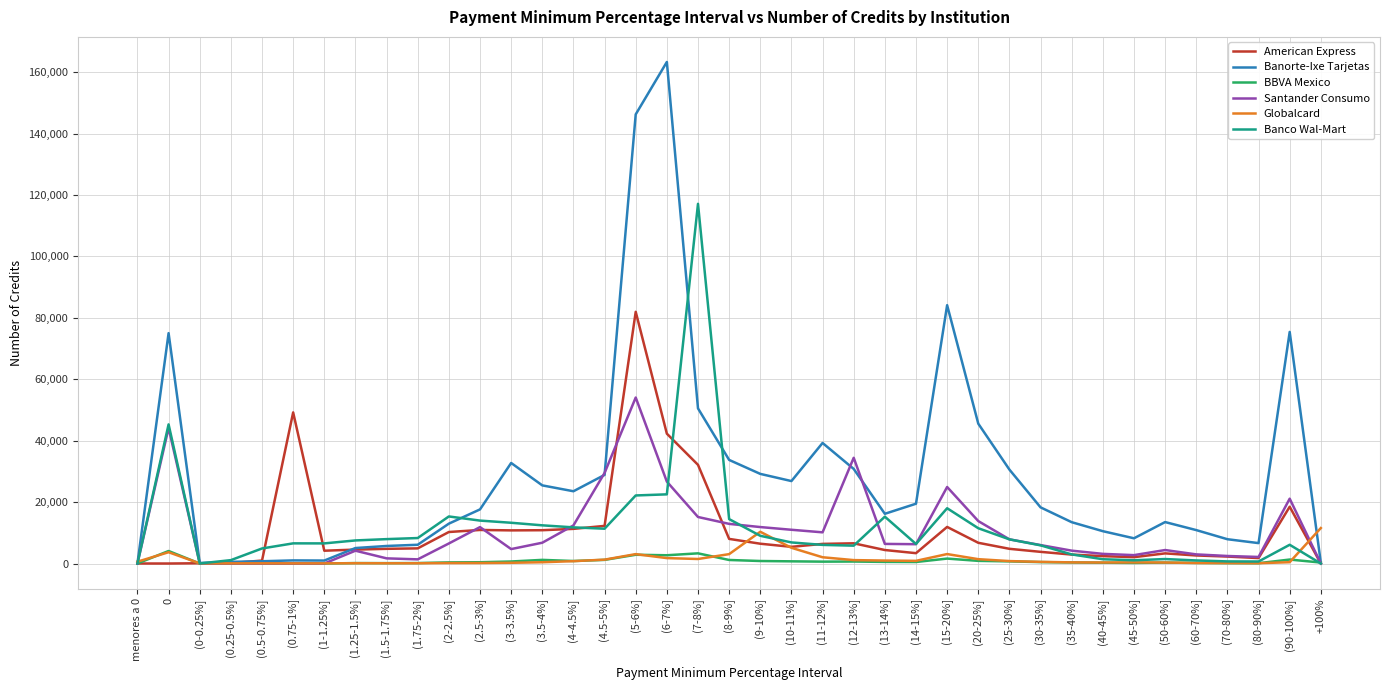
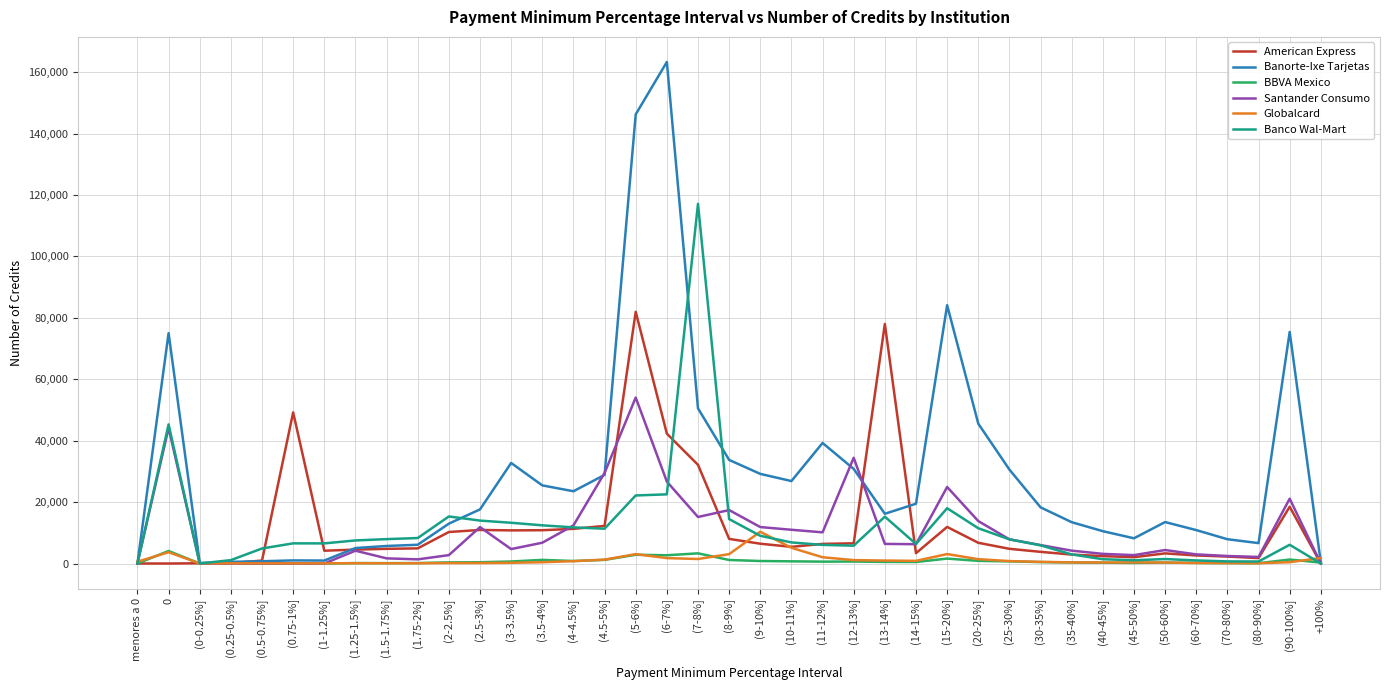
Santander Consumo, (2-2.5%]: 7,000 -> 3,000
Santander Consumo, (8-9%]: 13,000 -> 17,000
American Express, (13-14%]: 4,000 -> 78,000
Globalcard, +100%: 12,000 -> 2,000
